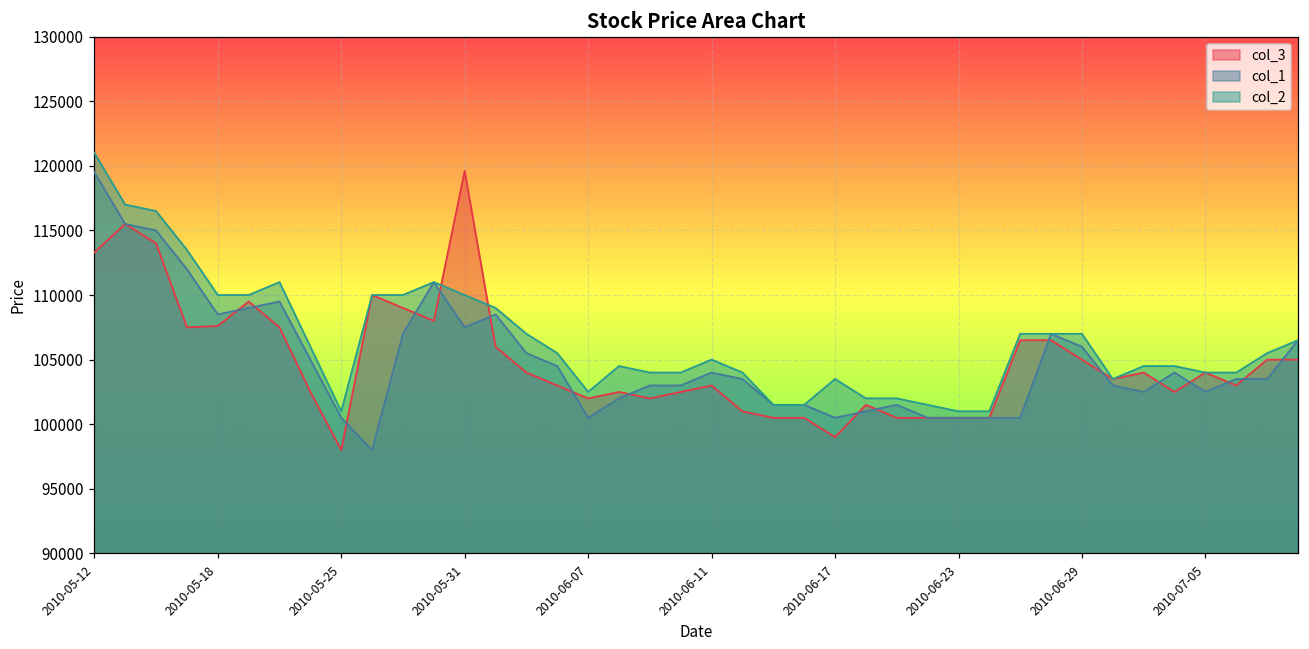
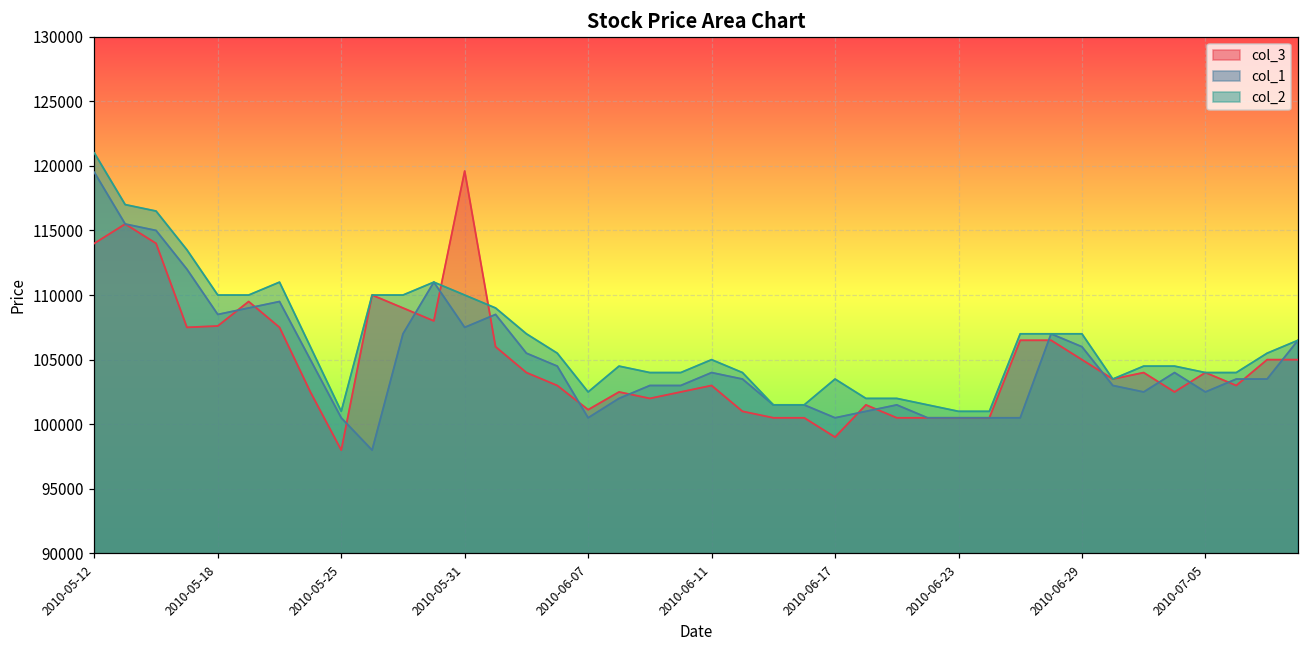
col_3, 2010-05-12: 113300 -> 114000
col_3, 2010-06-07: 102000 -> 101100
